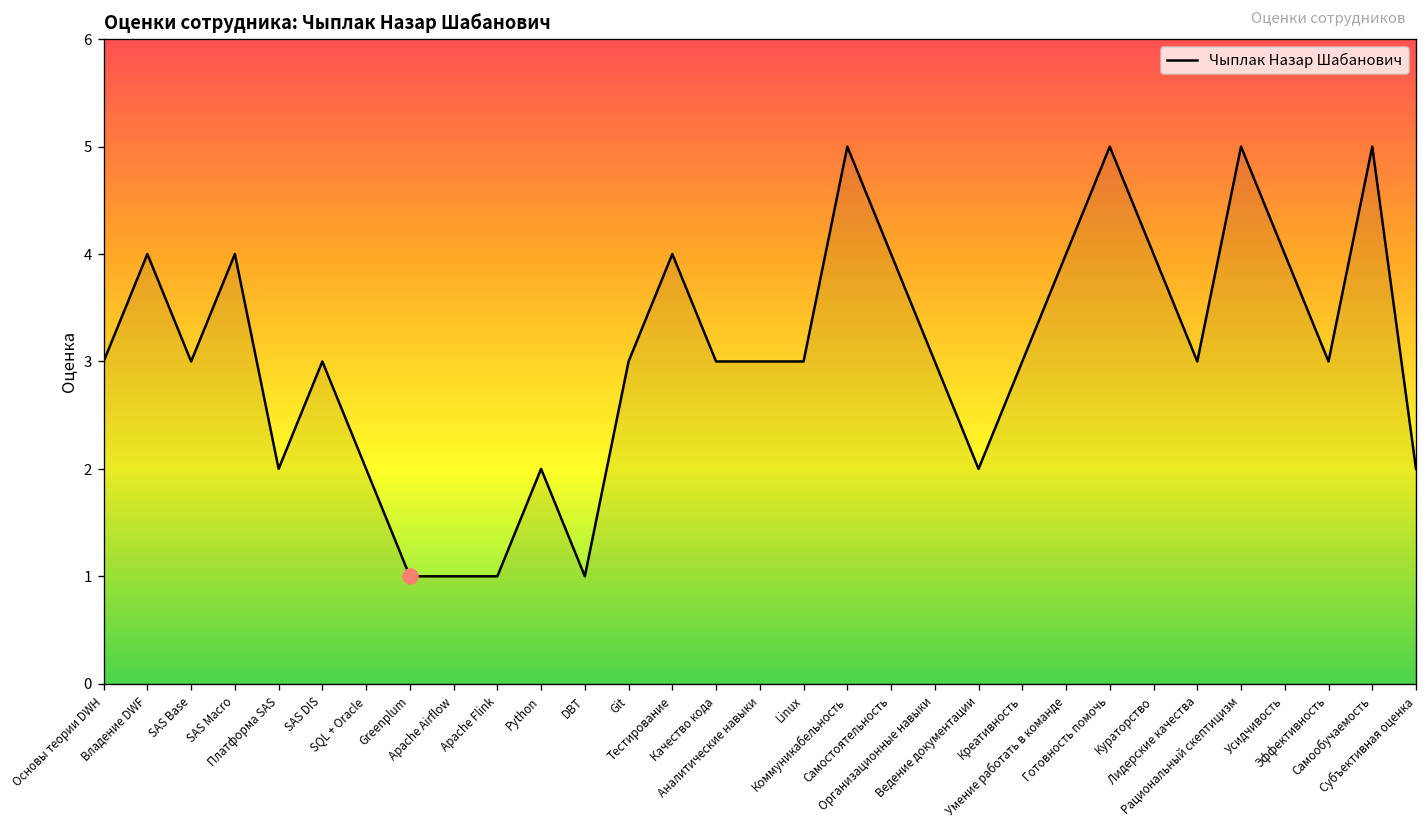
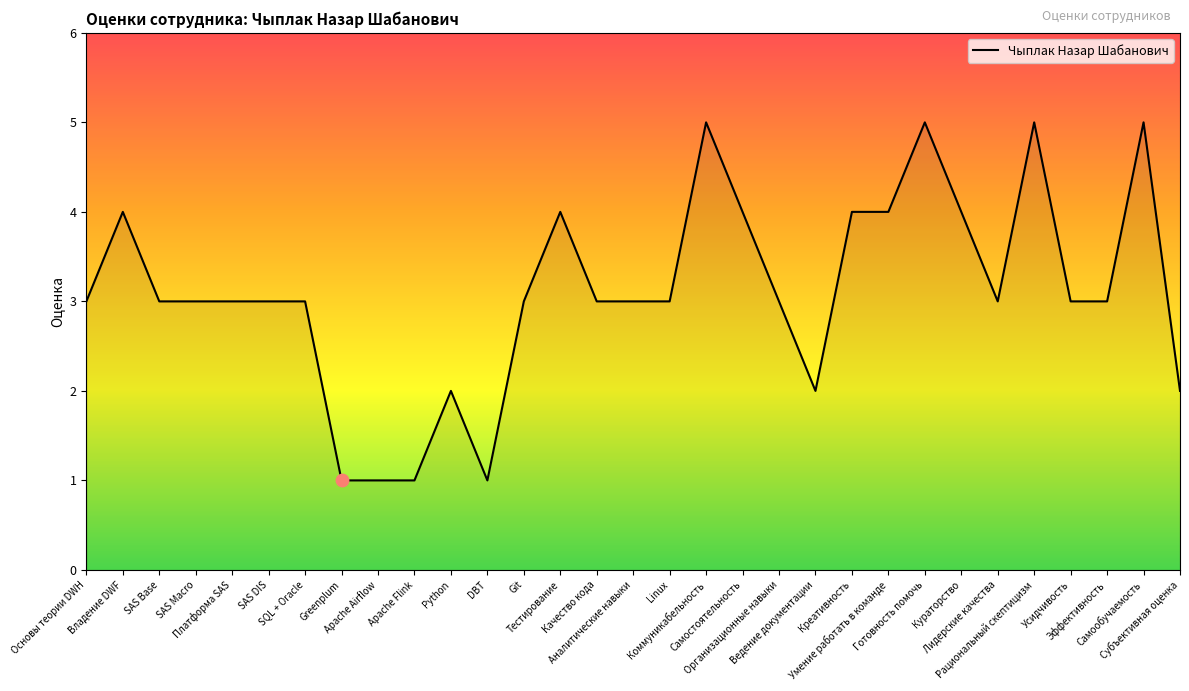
Чыплак Назар Шабанович, SAS Macro: 4 -> 3
Чыплак Назар Шабанович, Платформа SAS: 2 -> 3
Чыплак Назар Шабанович, SQL + Oracle: 2 -> 3
Чыплак Назар Шабанович, Креативность: 3 -> 4
Чыплак Назар Шабанович, Усидчивость: 4 -> 3
